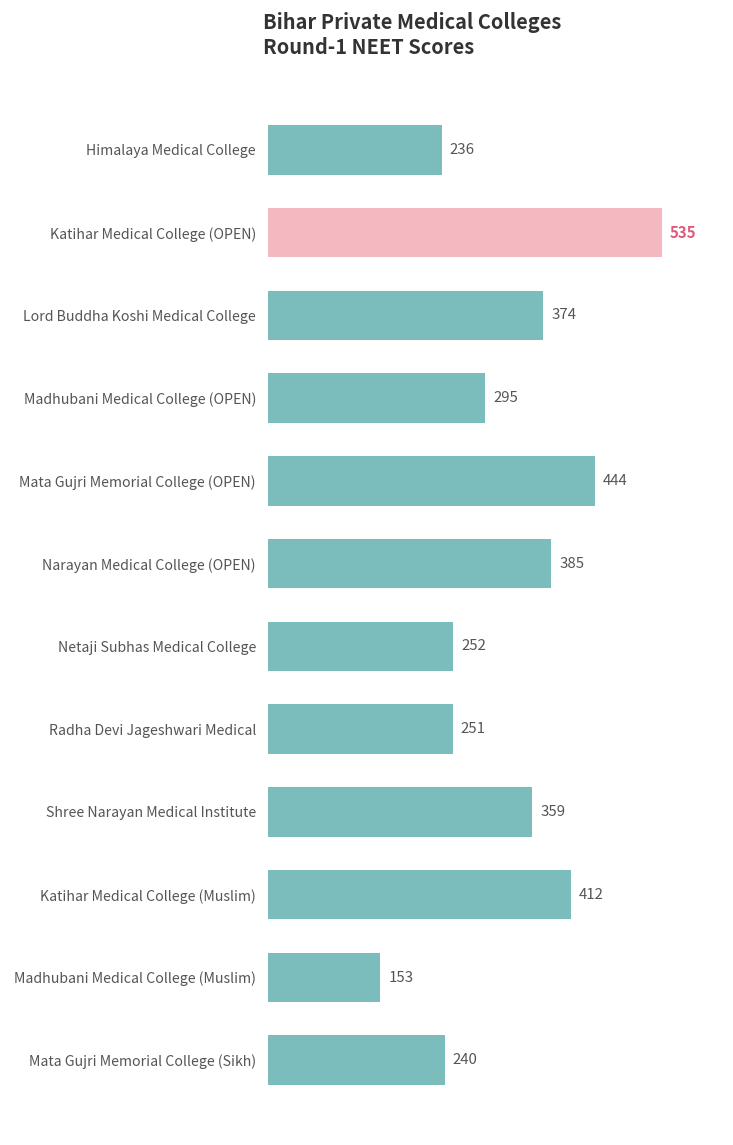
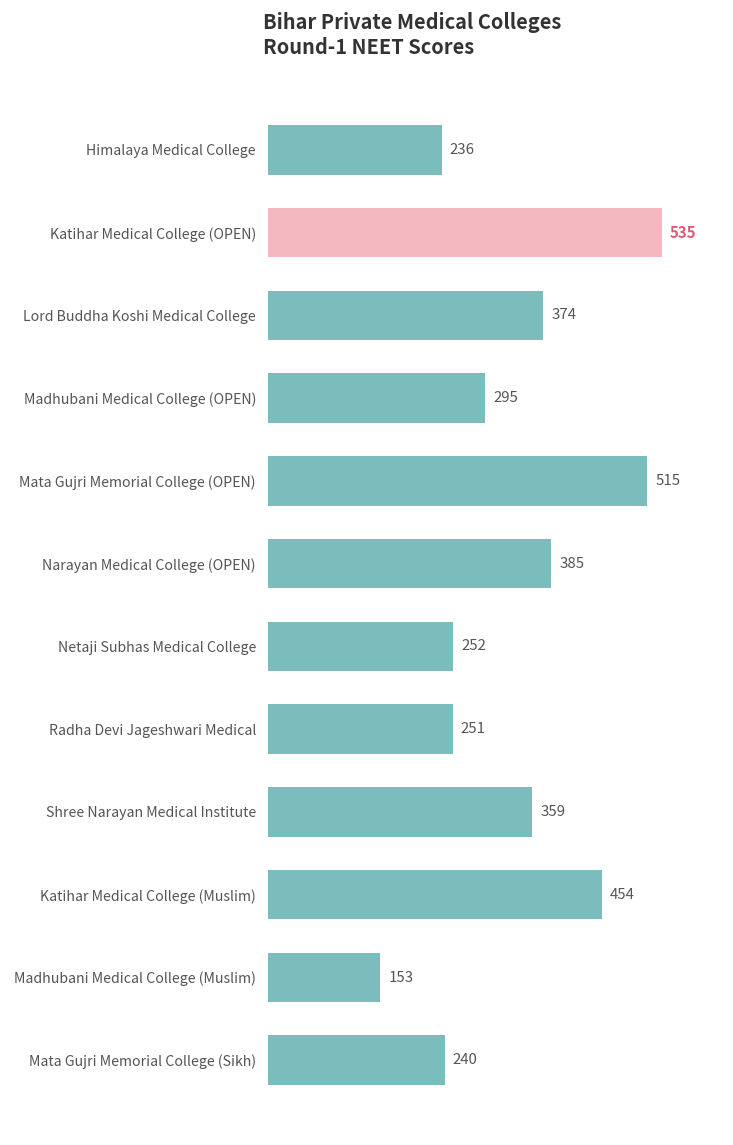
Mata Gujri Memorial College (OPEN): 444 -> 515
Katihar Medical College (Muslim): 412 -> 454
